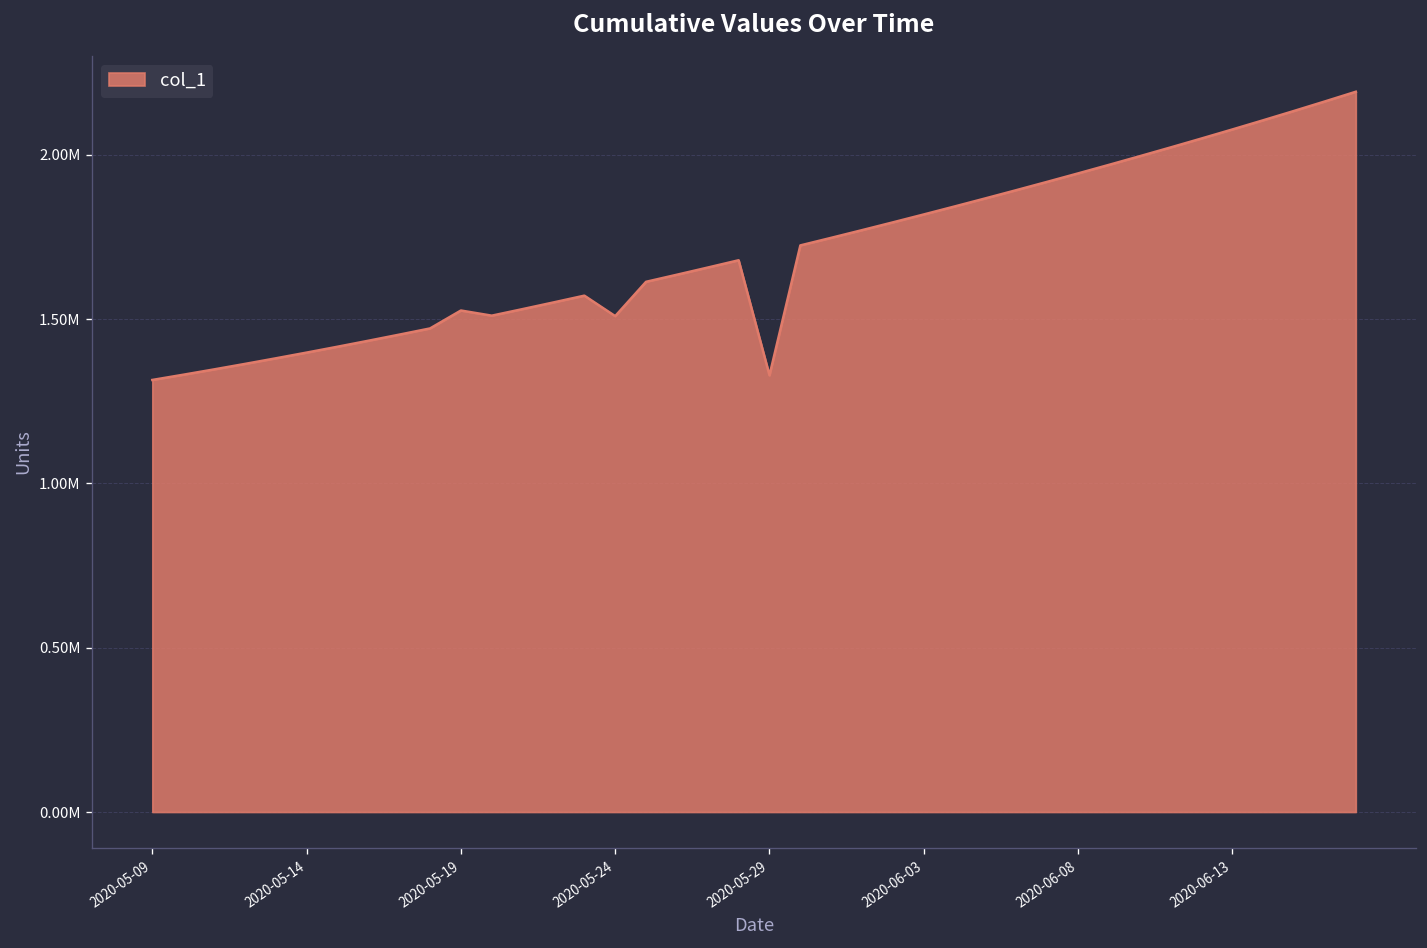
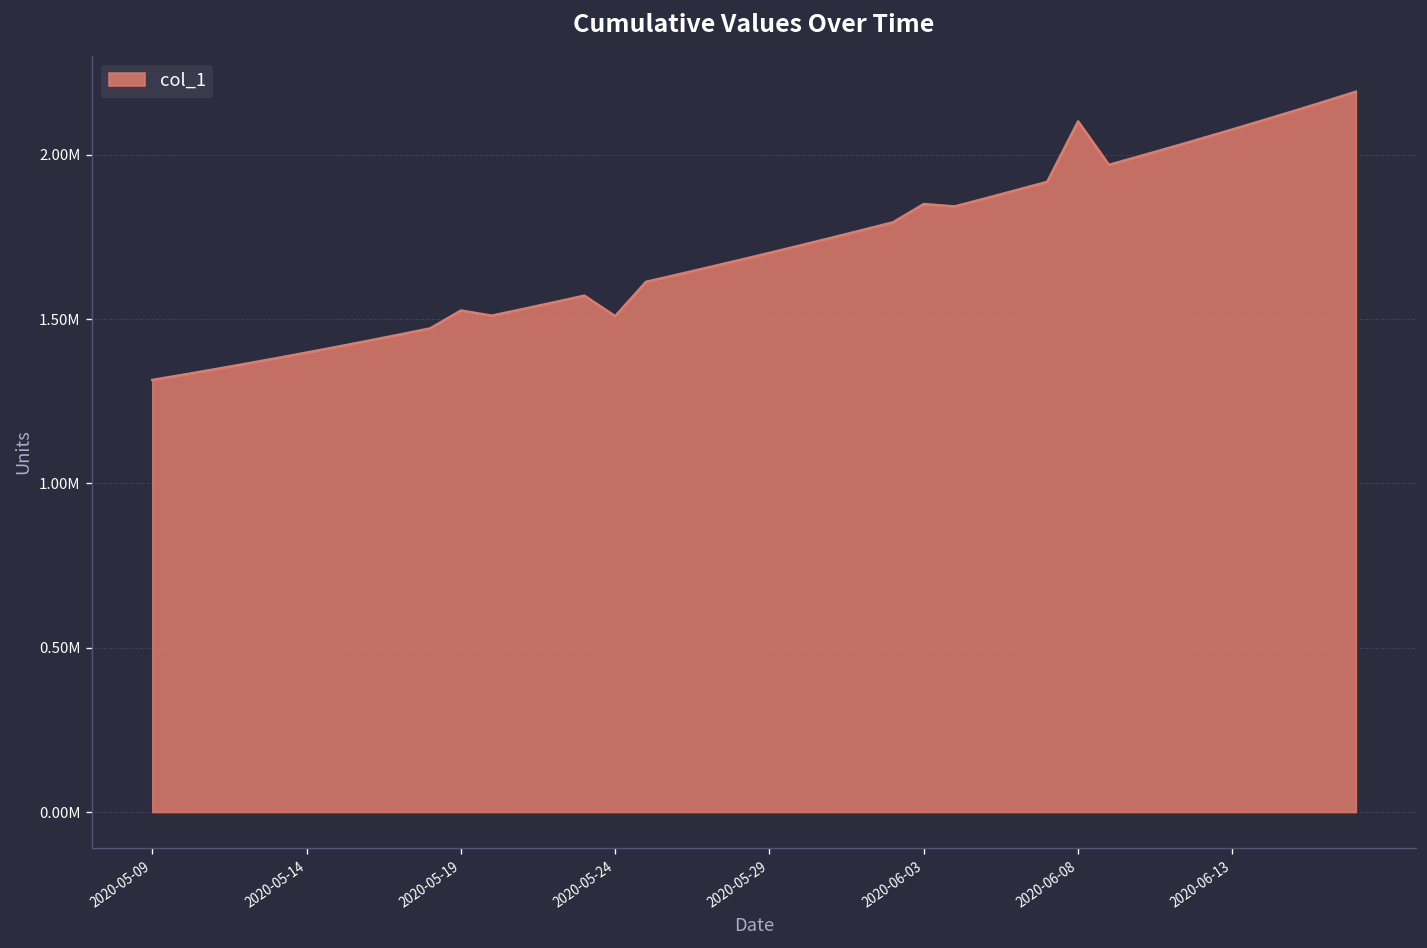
2020-05-29: 1330000 -> 1700000
2020-06-03: 1820000 -> 1850000
2020-06-08: 1940000 -> 2100000
